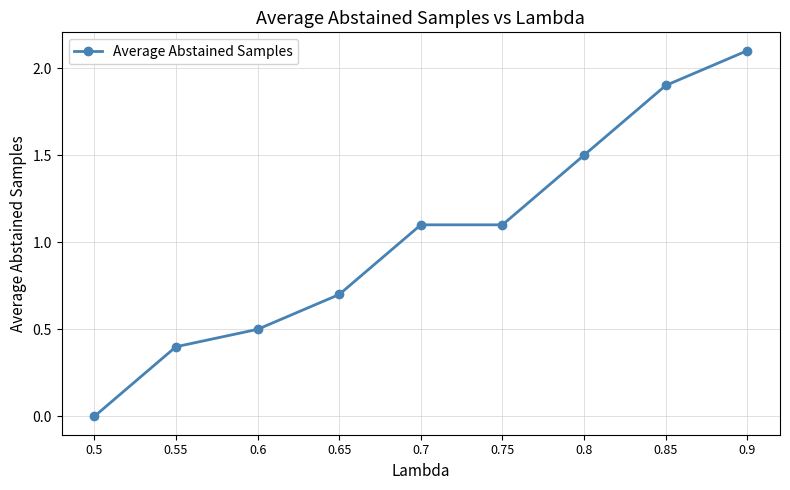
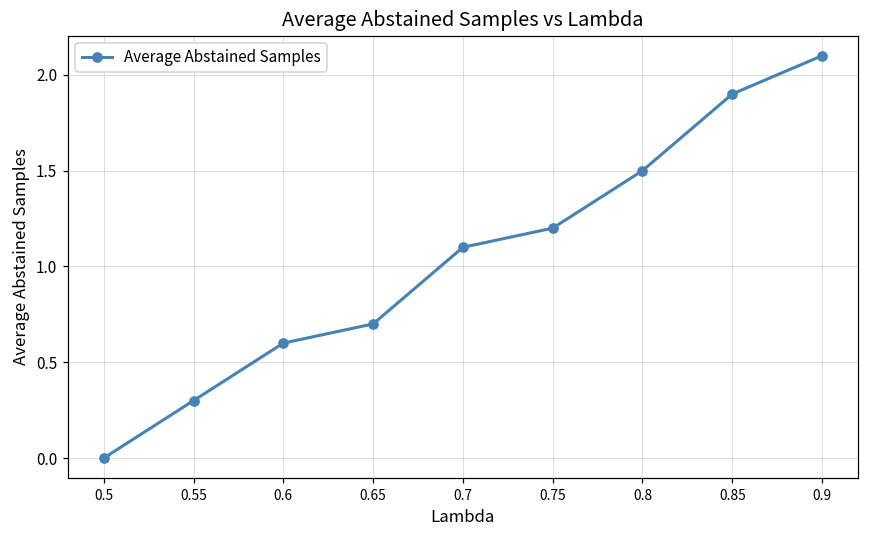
0.55: 0.4 -> 0.3
0.6: 0.5 -> 0.6
0.75: 1.1 -> 1.2
